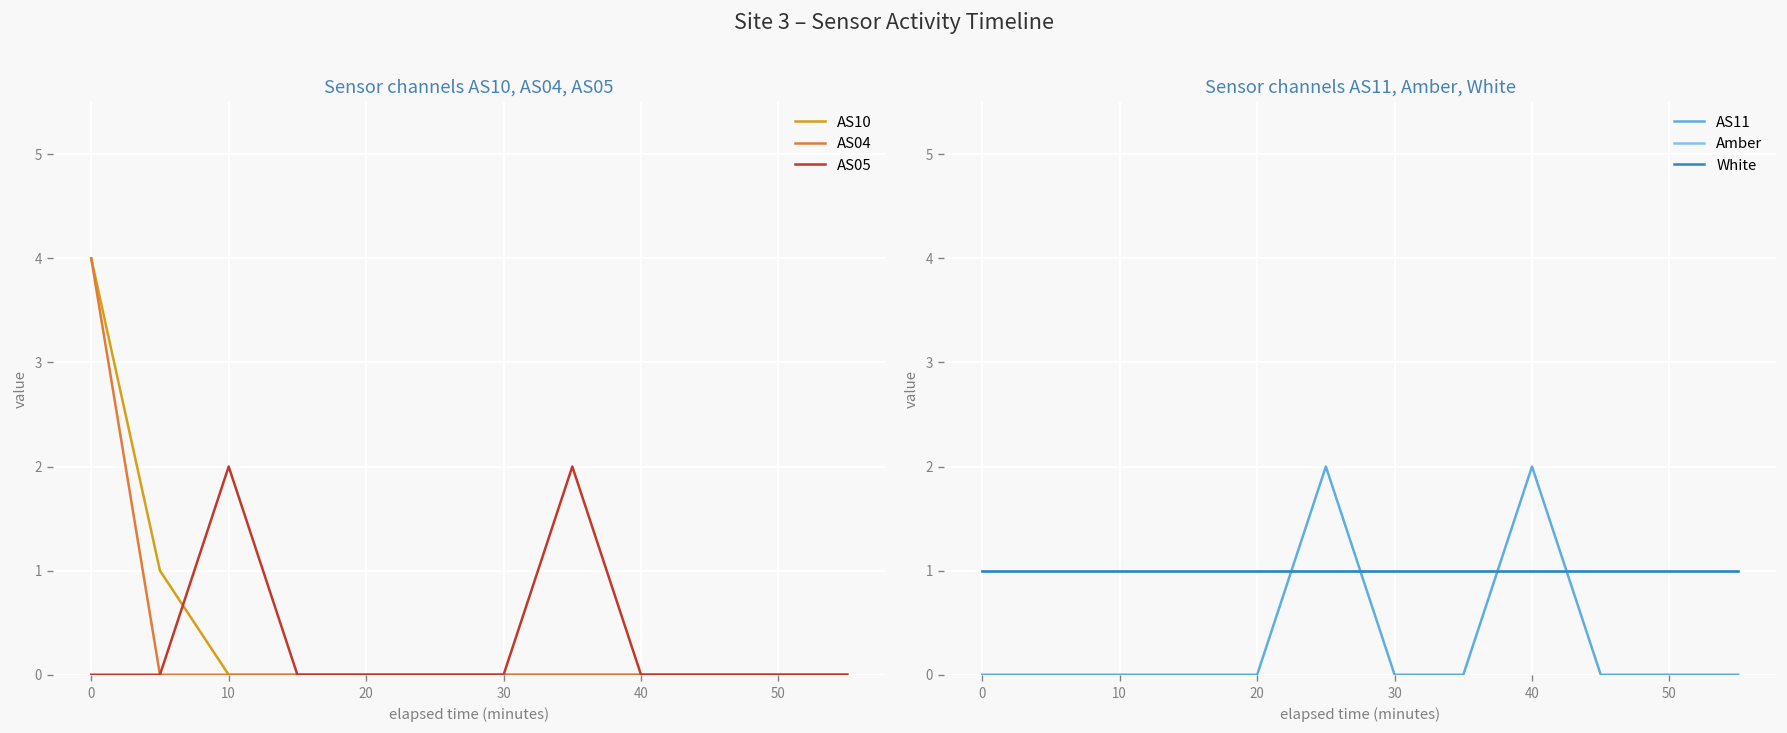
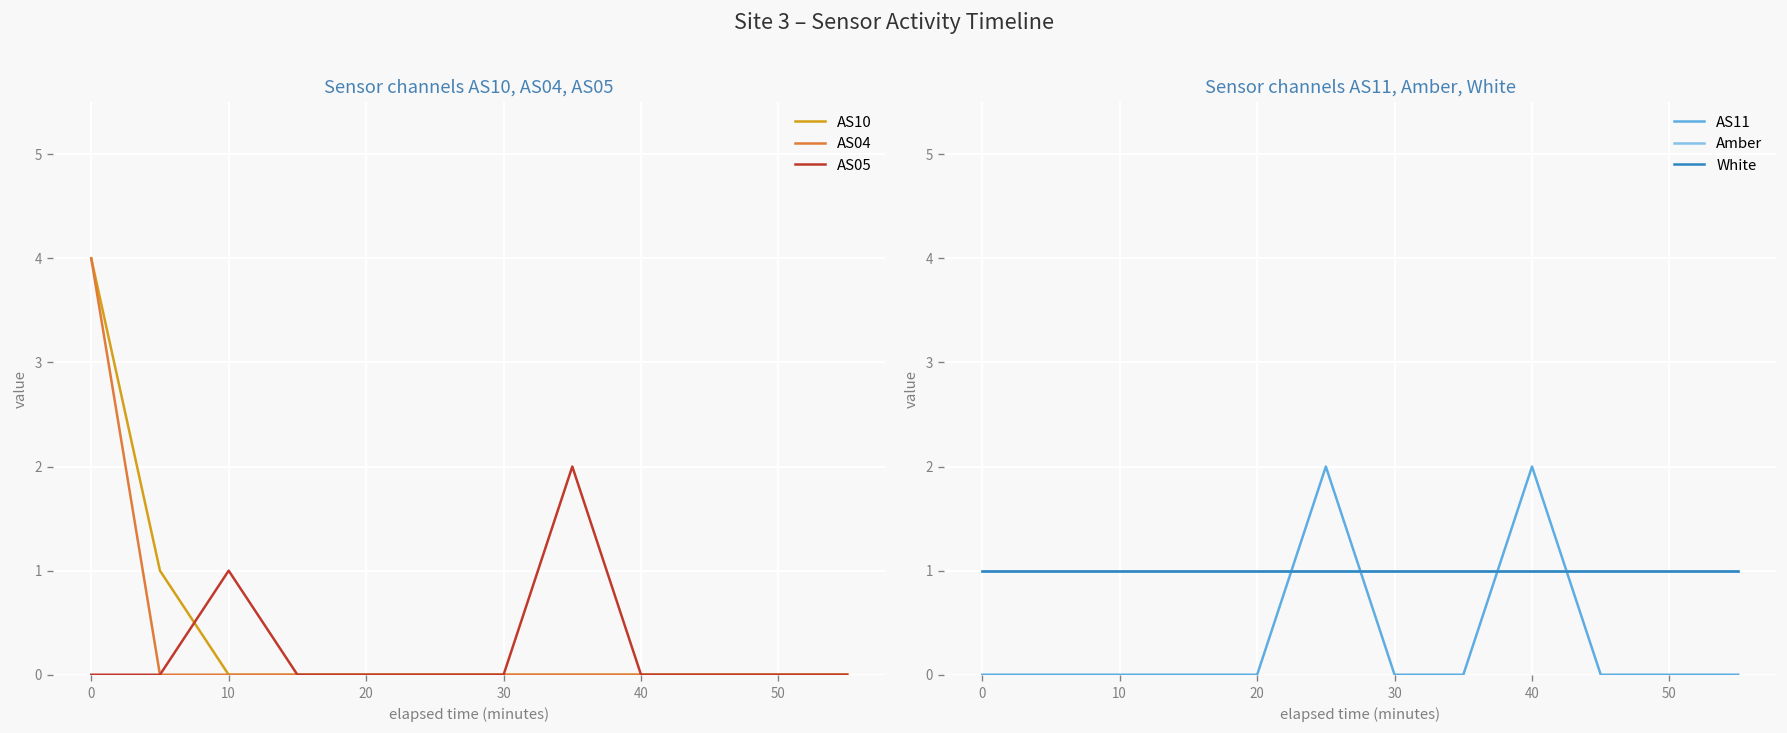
Sensor channels AS10, AS04, AS05, AS05, 10: 2 -> 1
